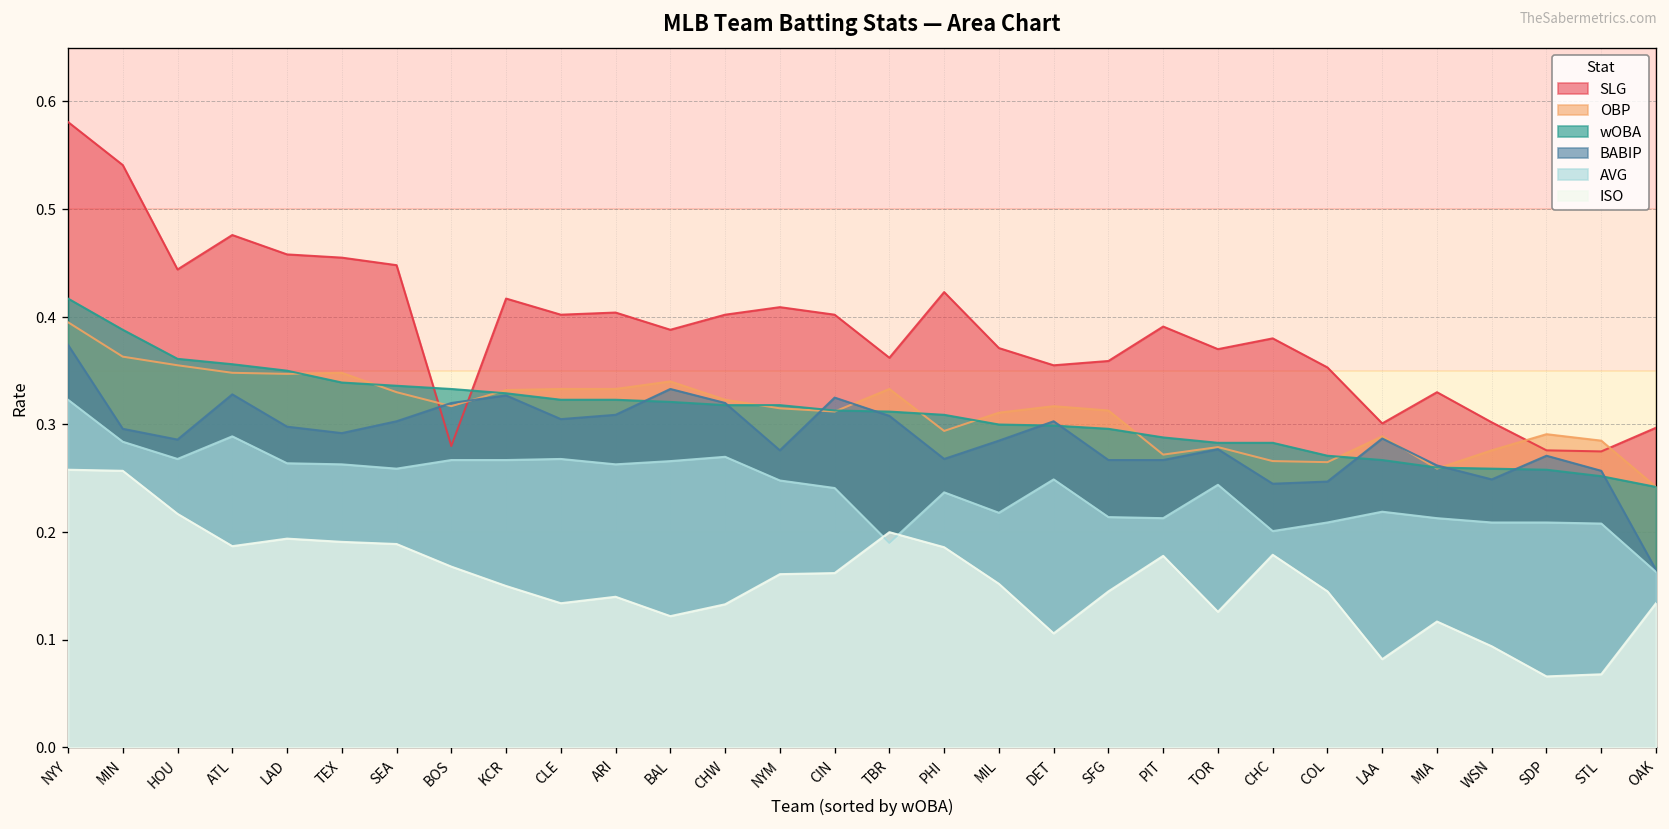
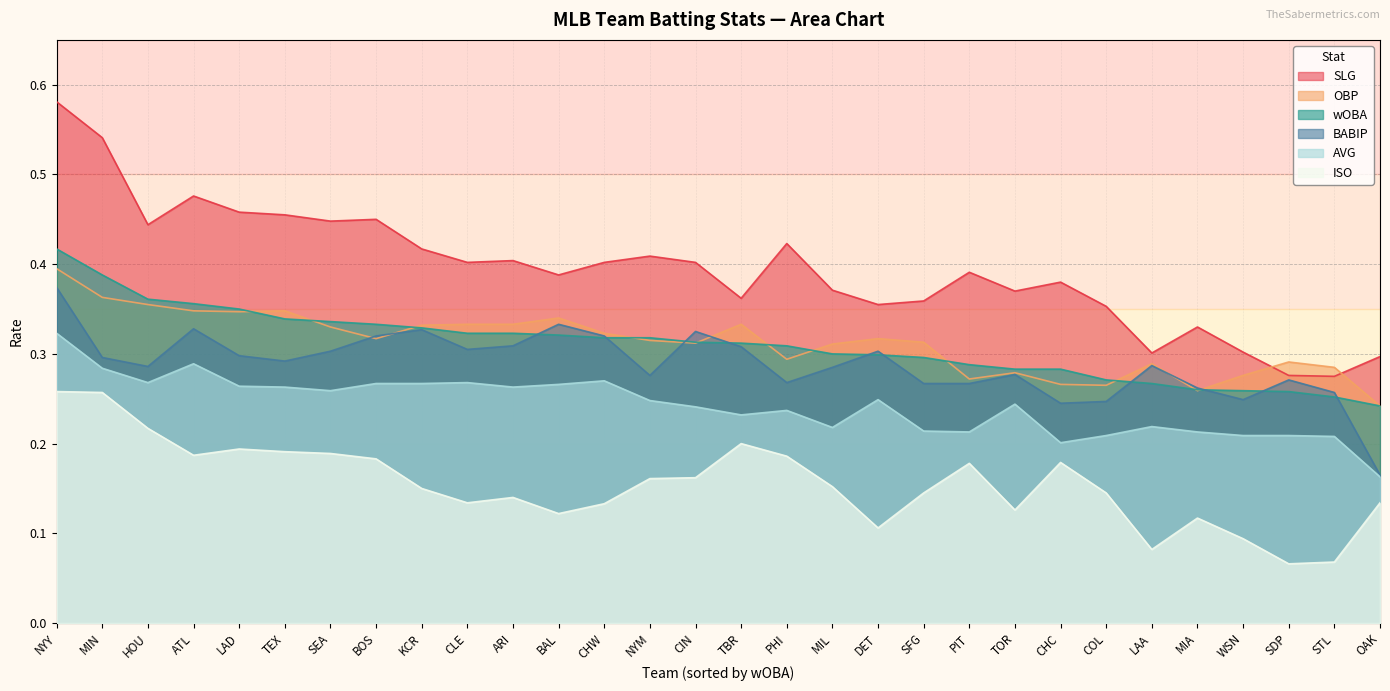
SLG, BOS: 0.28 -> 0.45
ISO, BOS: 0.17 -> 0.18
AVG, TBR: 0.19 -> 0.23
